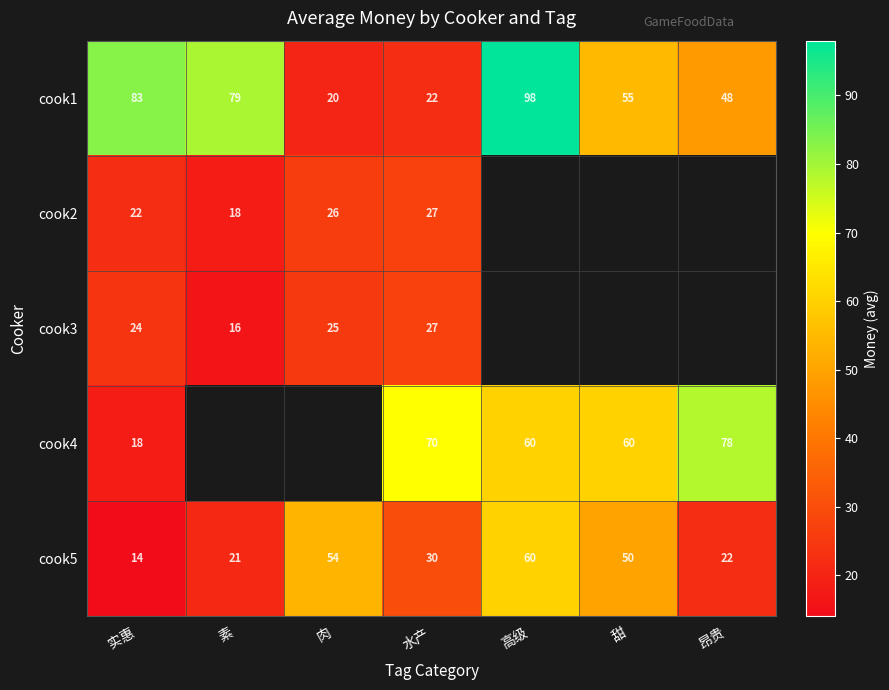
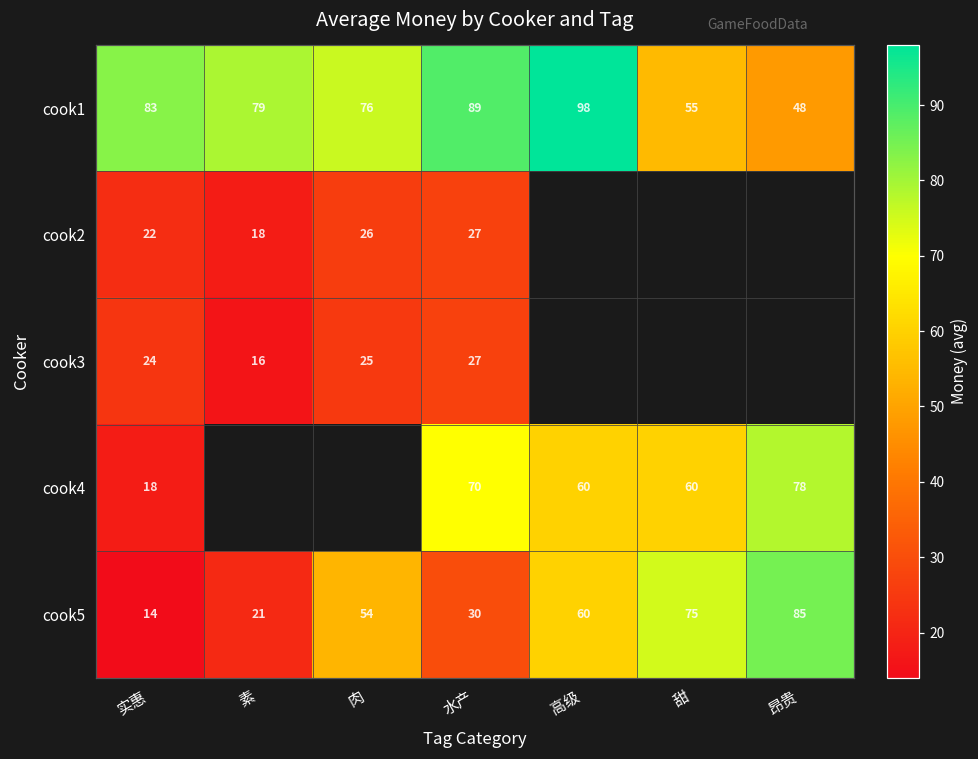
cook1, 肉: 20 -> 76
cook1, 水产: 22 -> 89
cook5, 甜: 50 -> 75
cook5, 昂贵: 22 -> 85
